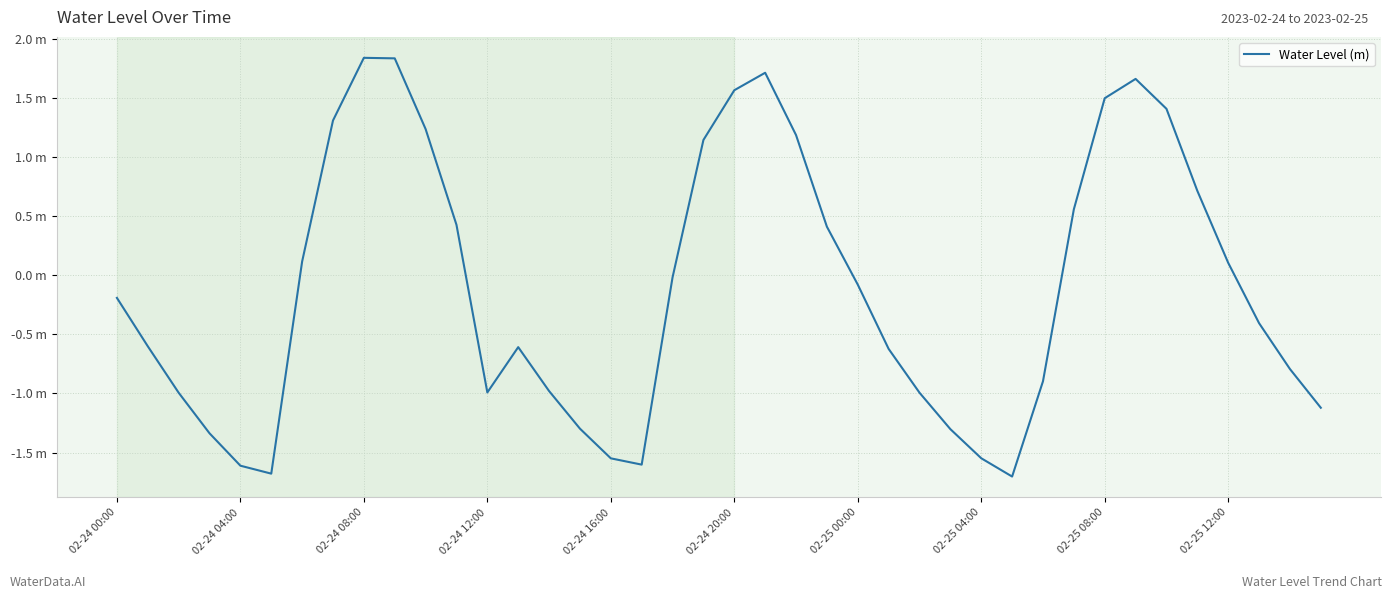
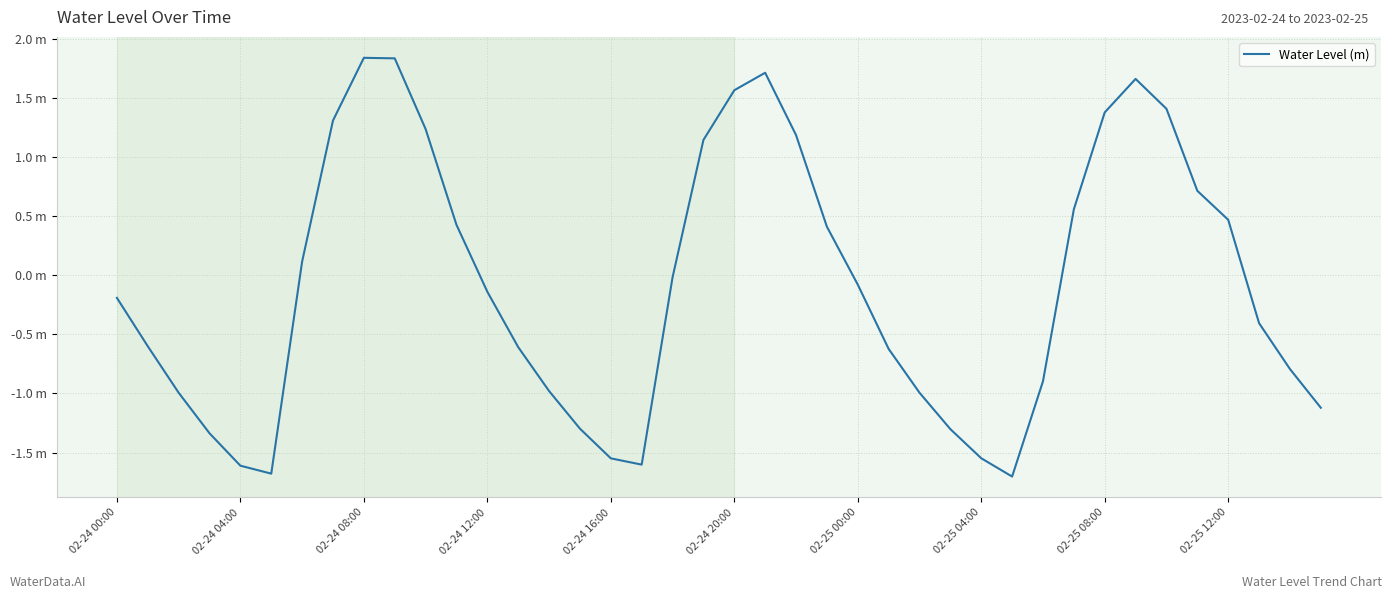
02-24 12:00: -0.99 m -> -0.14 m
02-25 08:00: 1.50 m -> 1.38 m
02-25 12:00: 0.11 m -> 0.47 m
